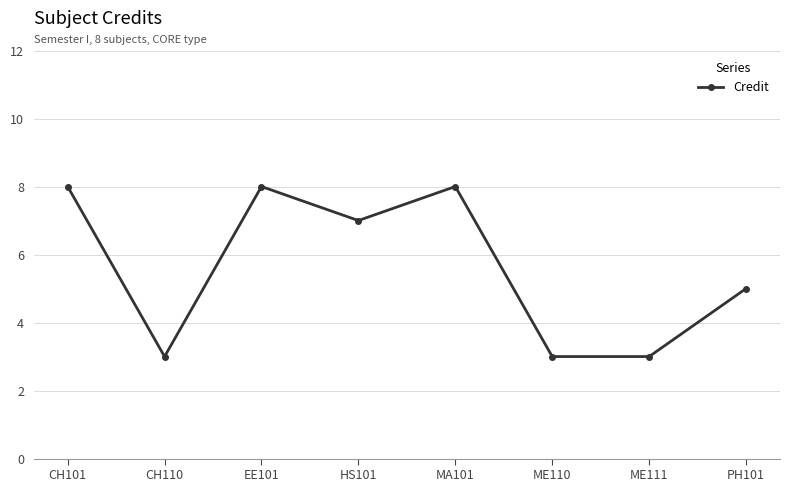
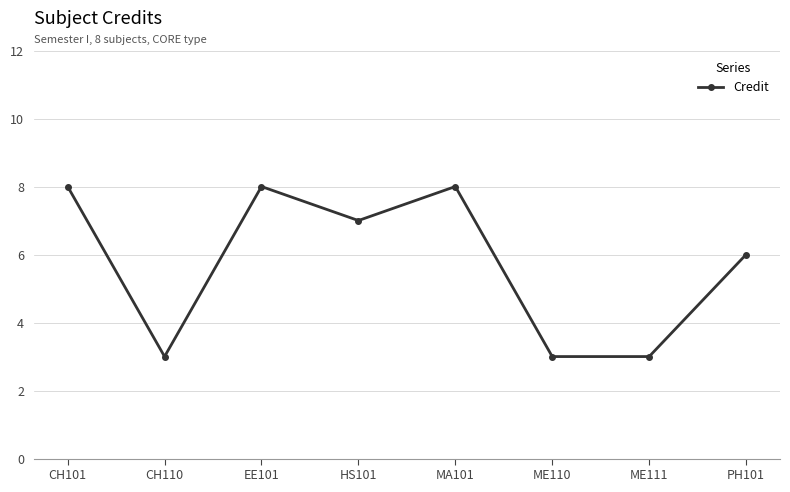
PH101: 5 -> 6
